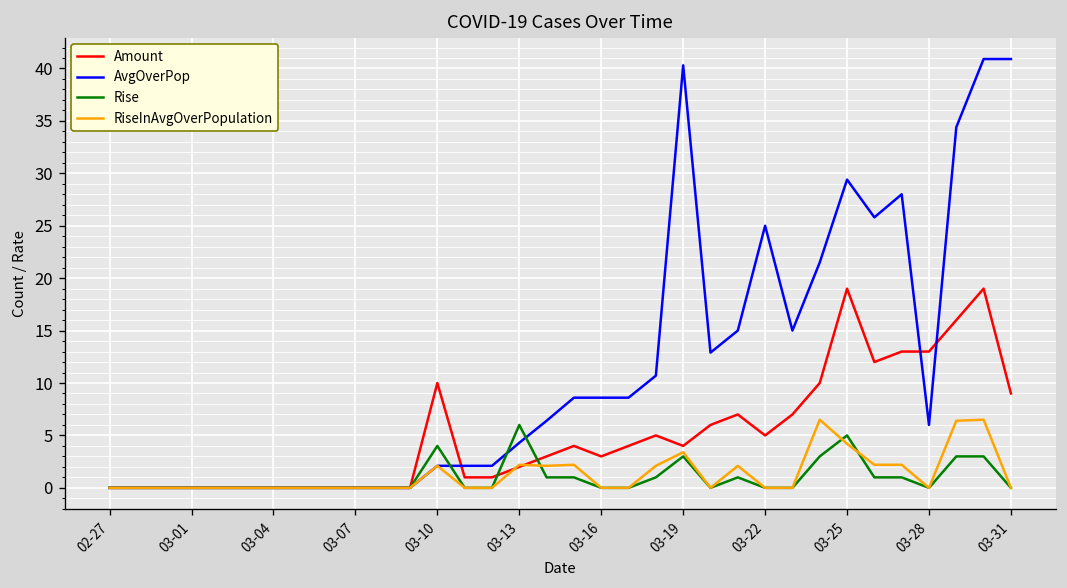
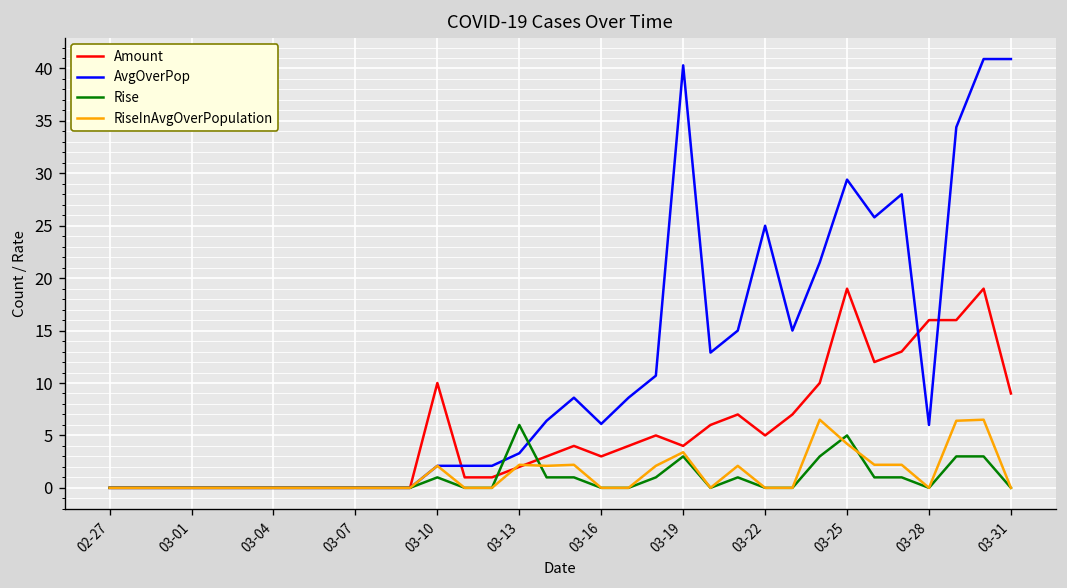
Rise, 03-10: 4 -> 1
AvgOverPop, 03-13: 4 -> 3
AvgOverPop, 03-16: 9 -> 6
Amount, 03-28: 13 -> 16
